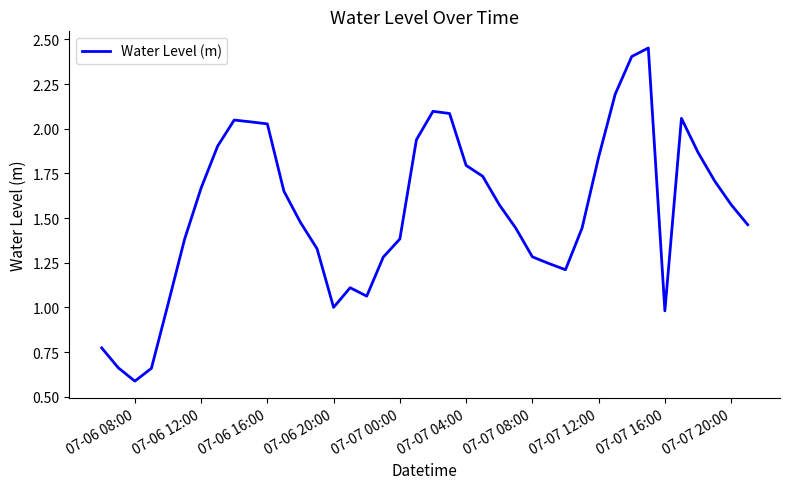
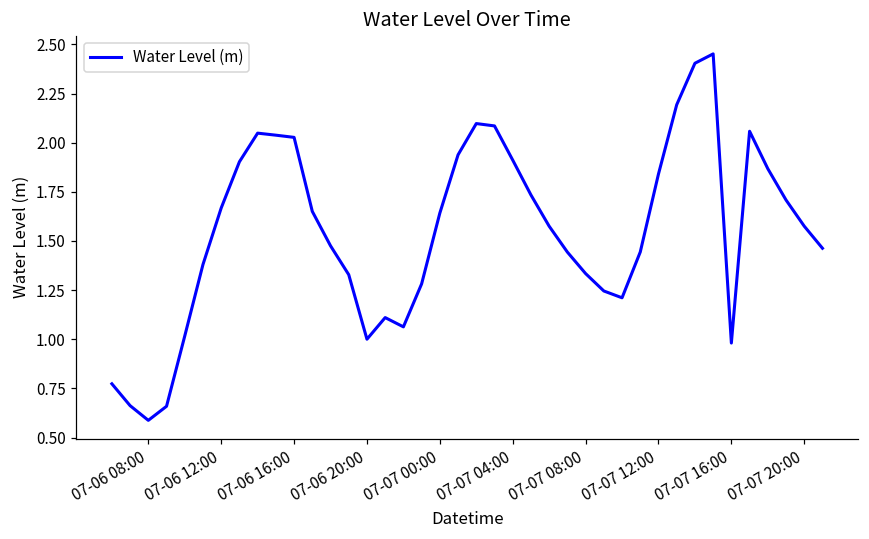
07-07 00:00: 1.38 -> 1.64
07-07 04:00: 1.79 -> 1.91
07-07 08:00: 1.28 -> 1.33
